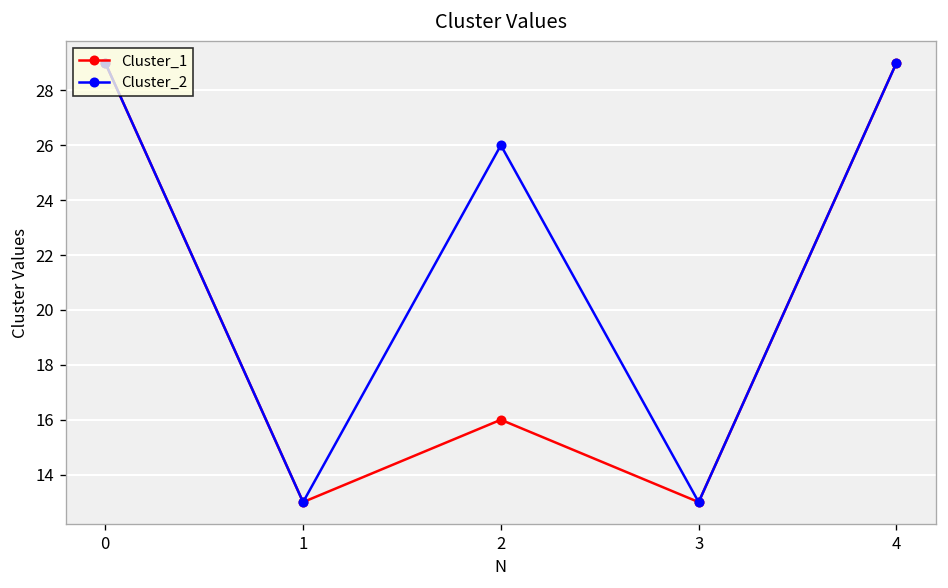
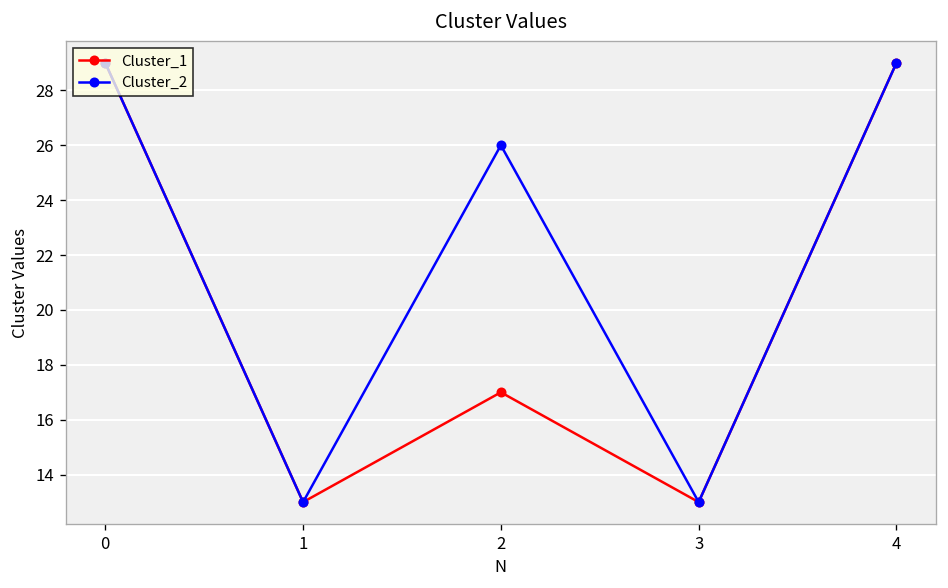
Cluster_1, 2: 16 -> 17
